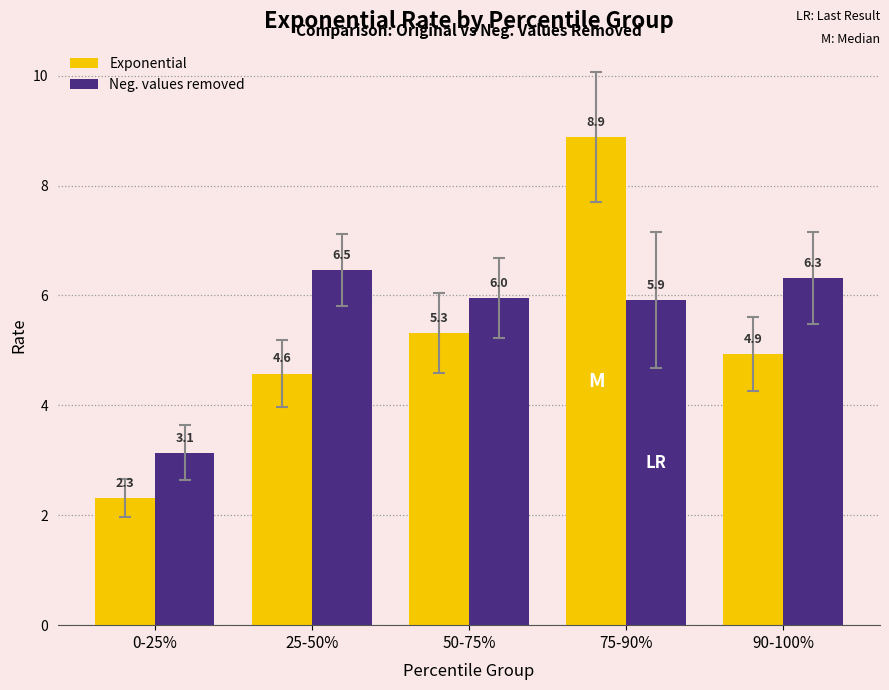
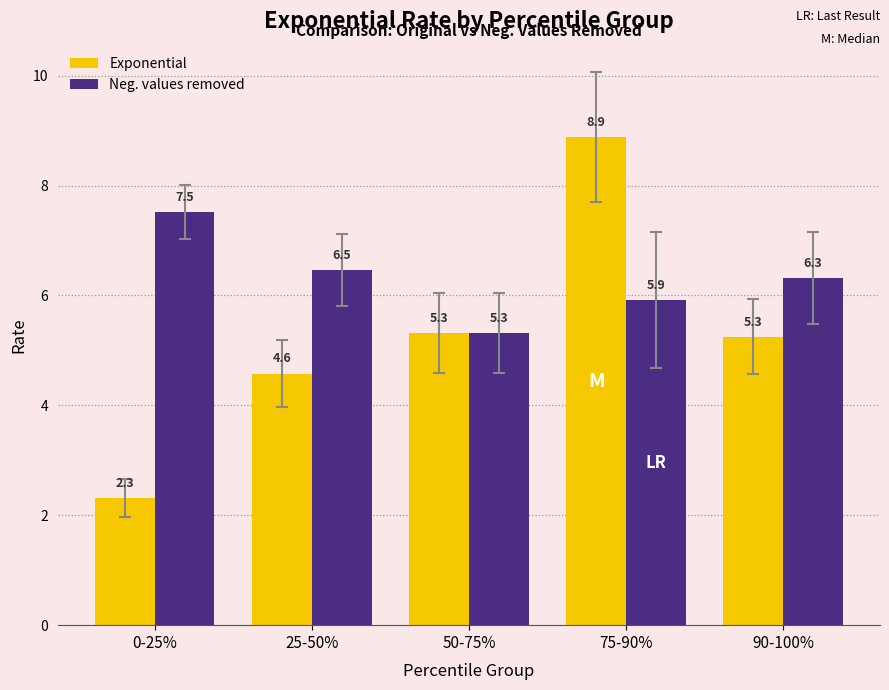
Neg. values removed, 0-25%: 3.1 -> 7.5
Neg. values removed, 50-75%: 6.0 -> 5.3
Exponential, 90-100%: 4.9 -> 5.3
